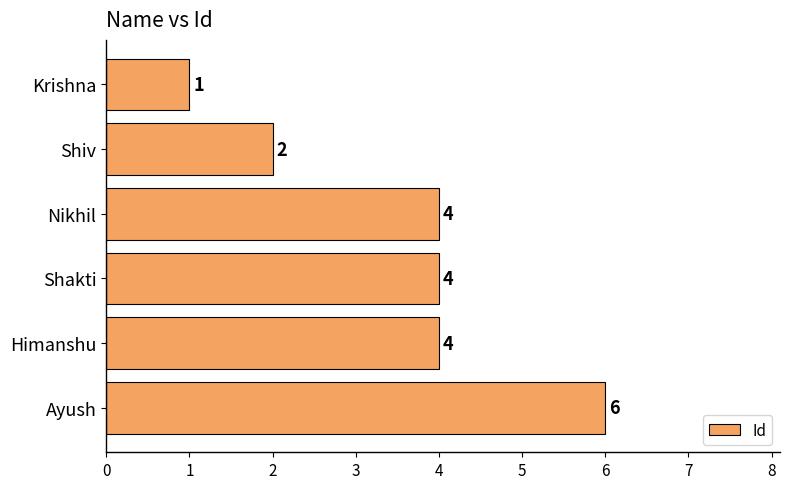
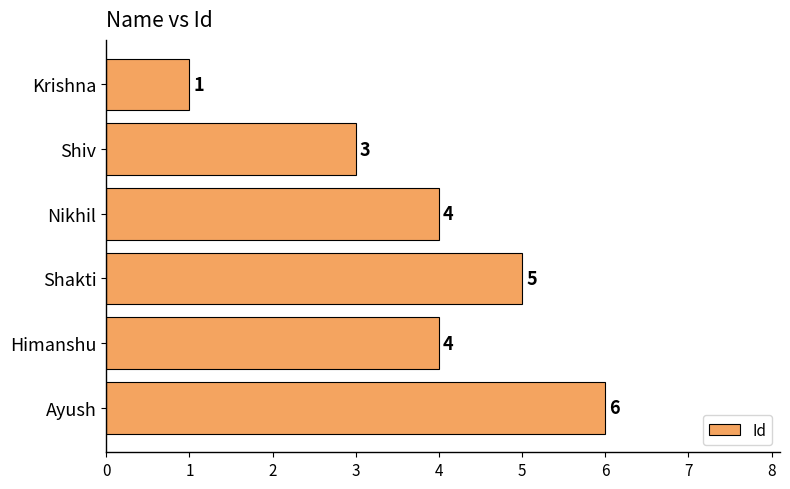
Shiv: 2 -> 3
Shakti: 4 -> 5
